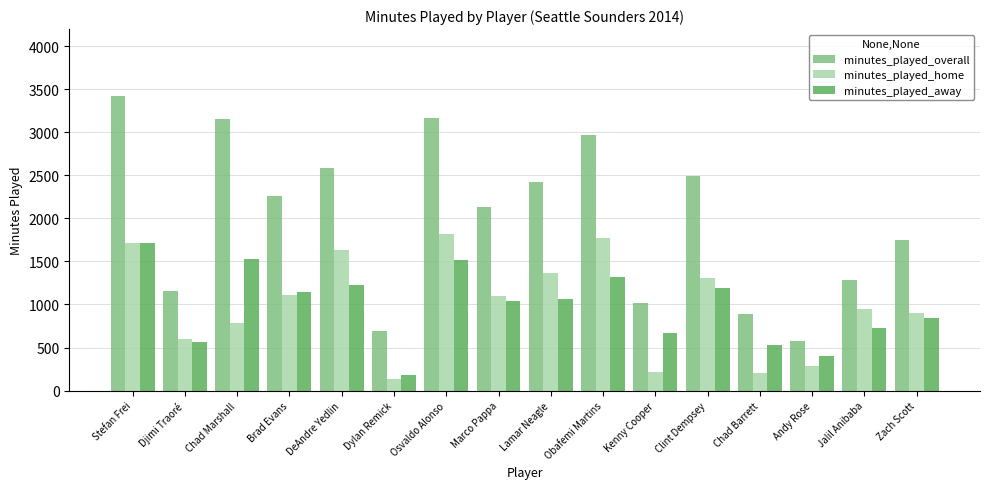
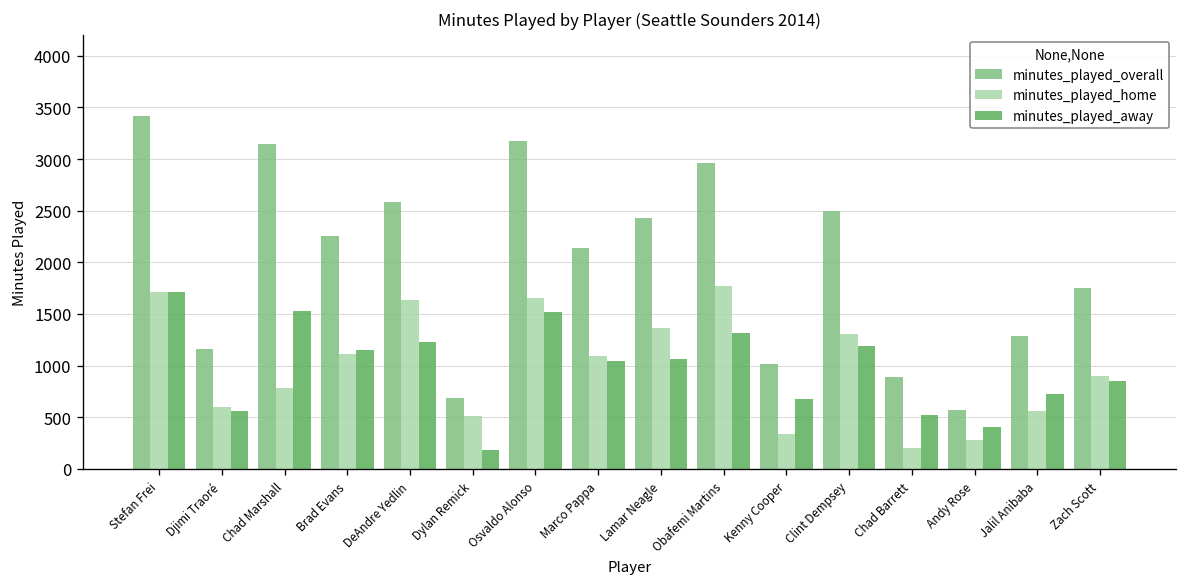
minutes_played_home, Dylan Remick: 100 -> 500
minutes_played_home, Osvaldo Alonso: 1800 -> 1700
minutes_played_home, Kenny Cooper: 200 -> 300
minutes_played_home, Jalil Anibaba: 900 -> 600
